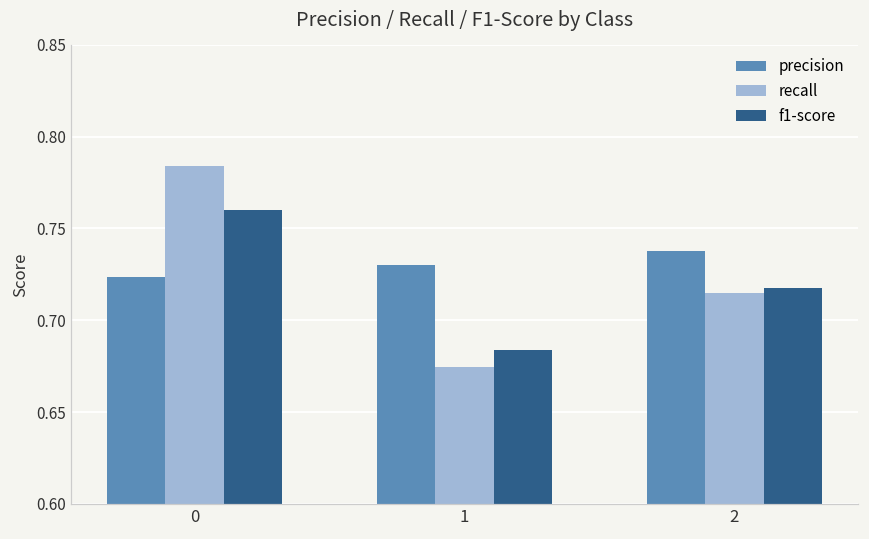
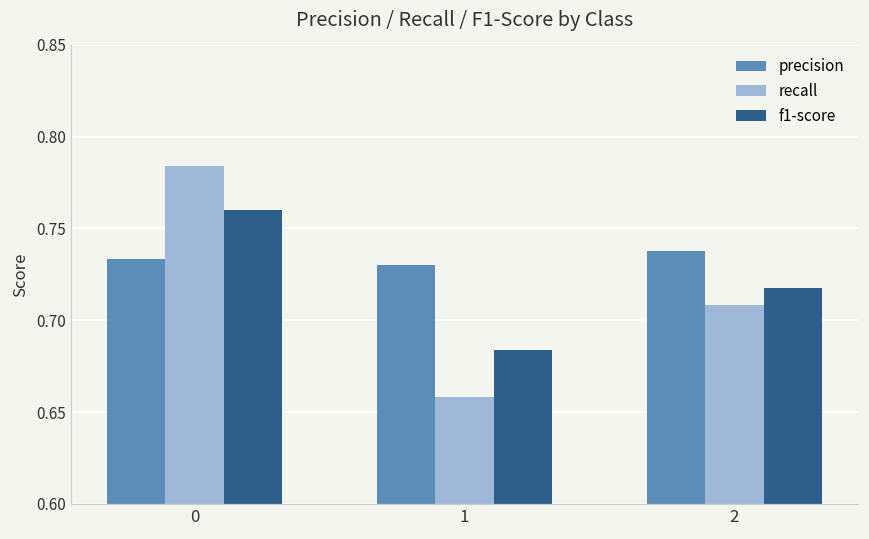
precision, 0: 0.723 -> 0.734
recall, 1: 0.675 -> 0.658
recall, 2: 0.715 -> 0.708
